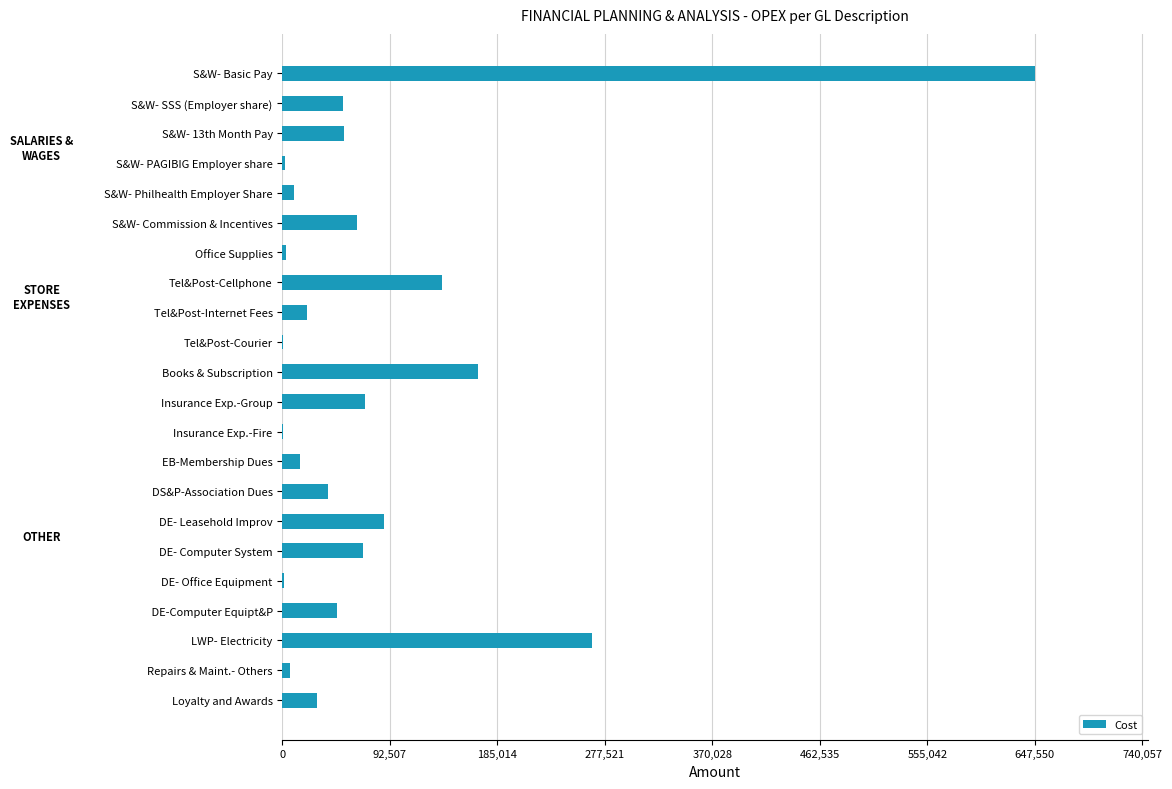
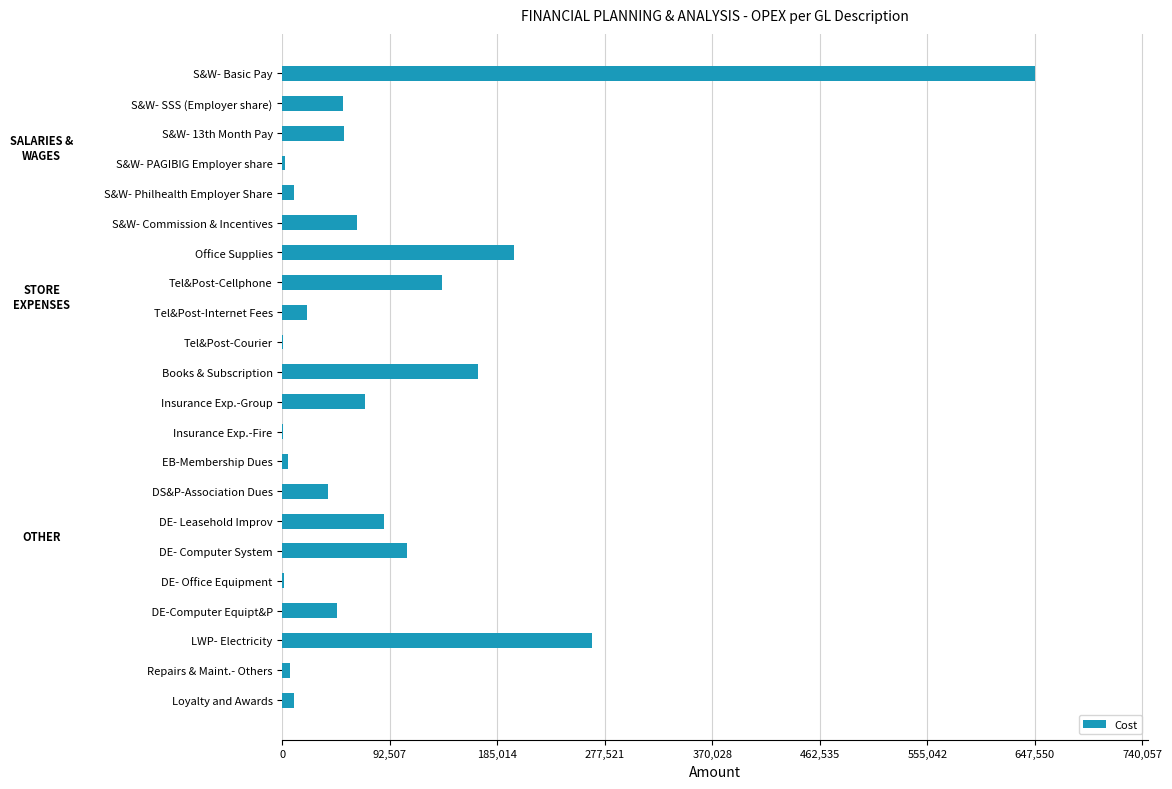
Office Supplies: 3,000 -> 200,000
EB-Membership Dues: 15,000 -> 5,000
DE- Computer System: 69,000 -> 107,000
Loyalty and Awards: 30,000 -> 10,000
